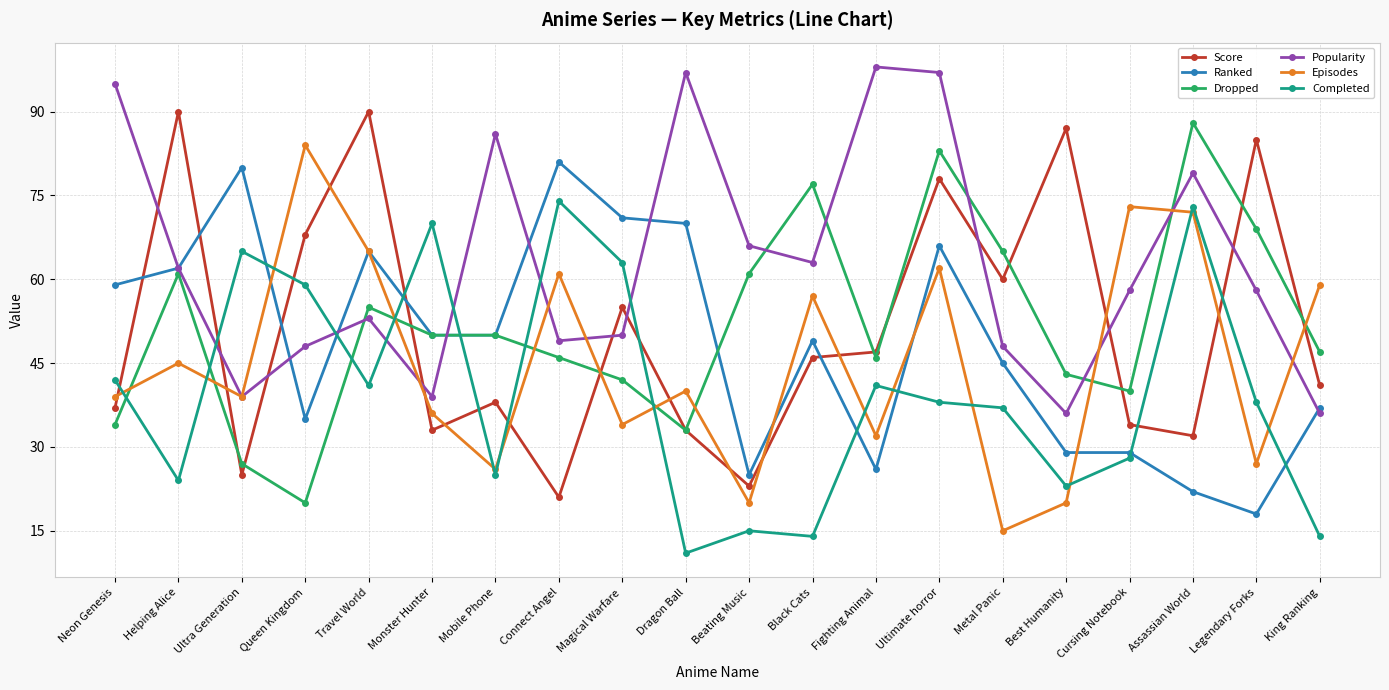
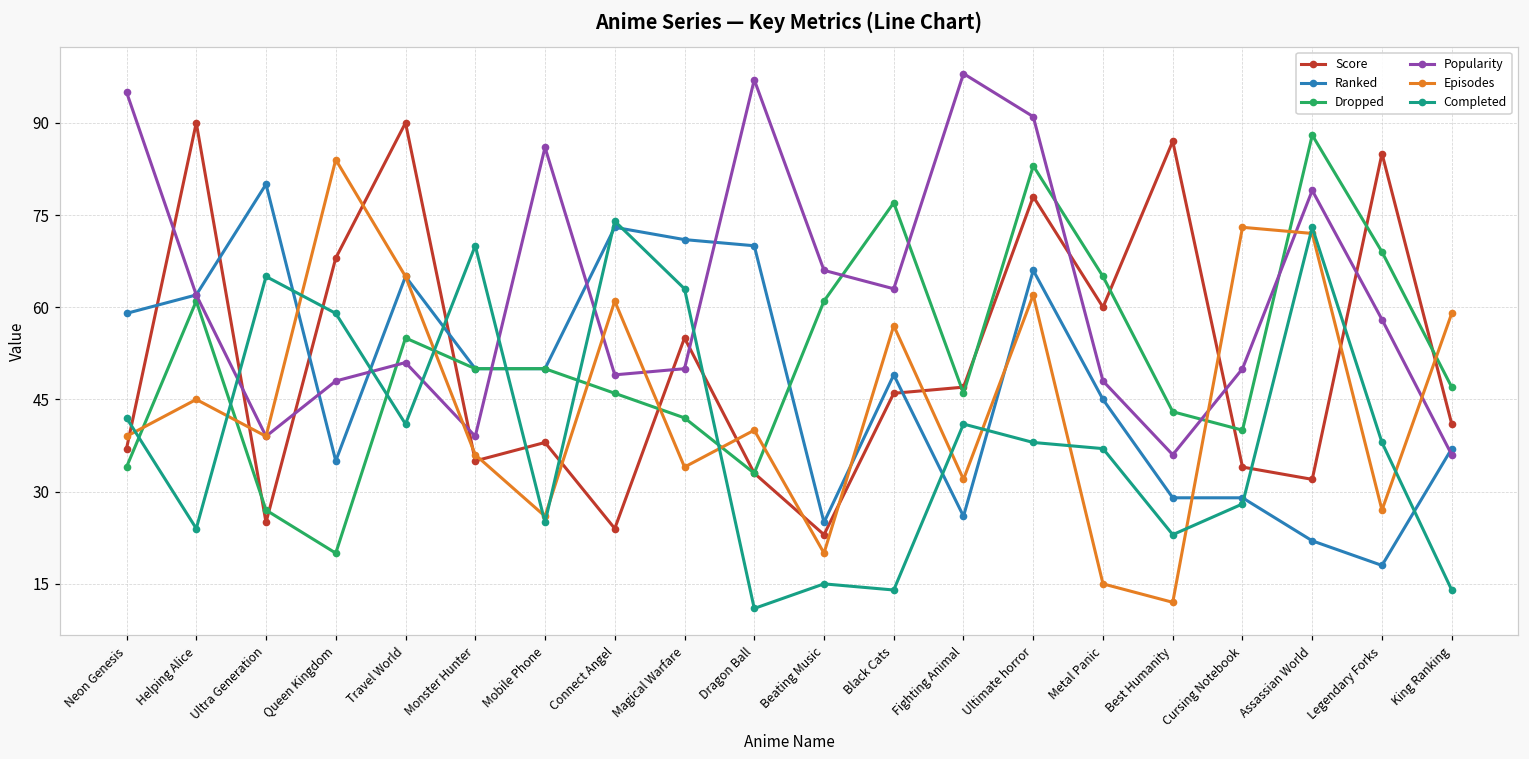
Popularity, Travel World: 53 -> 51
Score, Monster Hunter: 33 -> 35
Score, Connect Angel: 21 -> 24
Ranked, Connect Angel: 81 -> 73
Popularity, Ultimate horror: 97 -> 91
Episodes, Best Humanity: 20 -> 12
Popularity, Cursing Notebook: 58 -> 50
